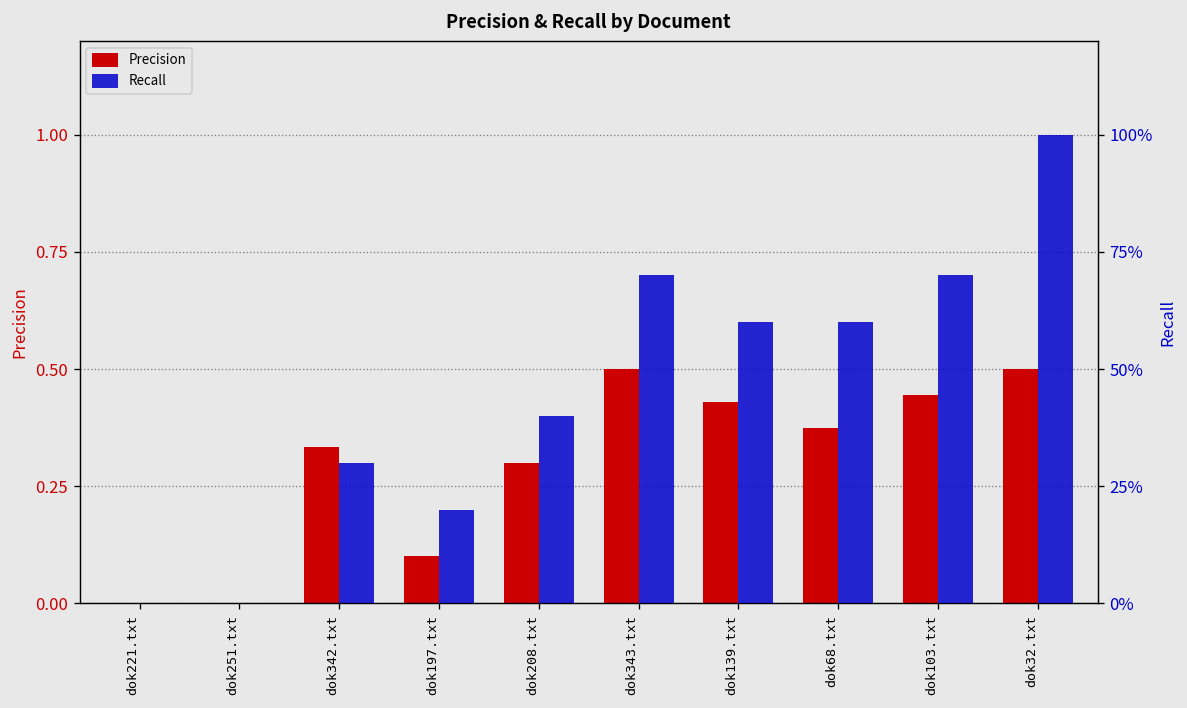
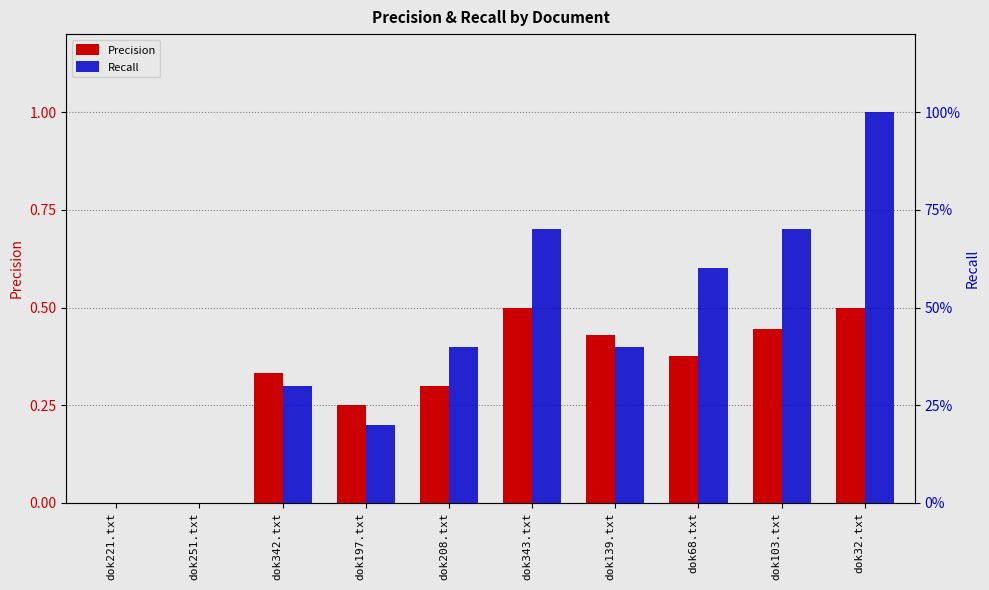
Precision, dok197.txt: 0.10 -> 0.25
Recall, dok139.txt: 60% -> 40%
